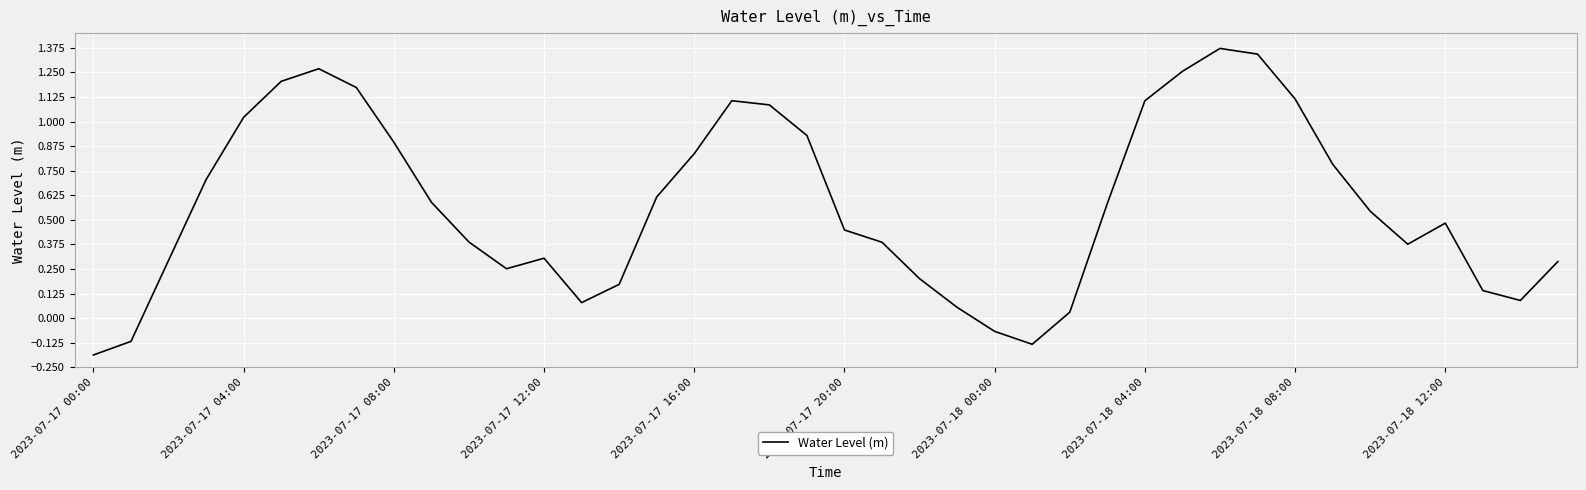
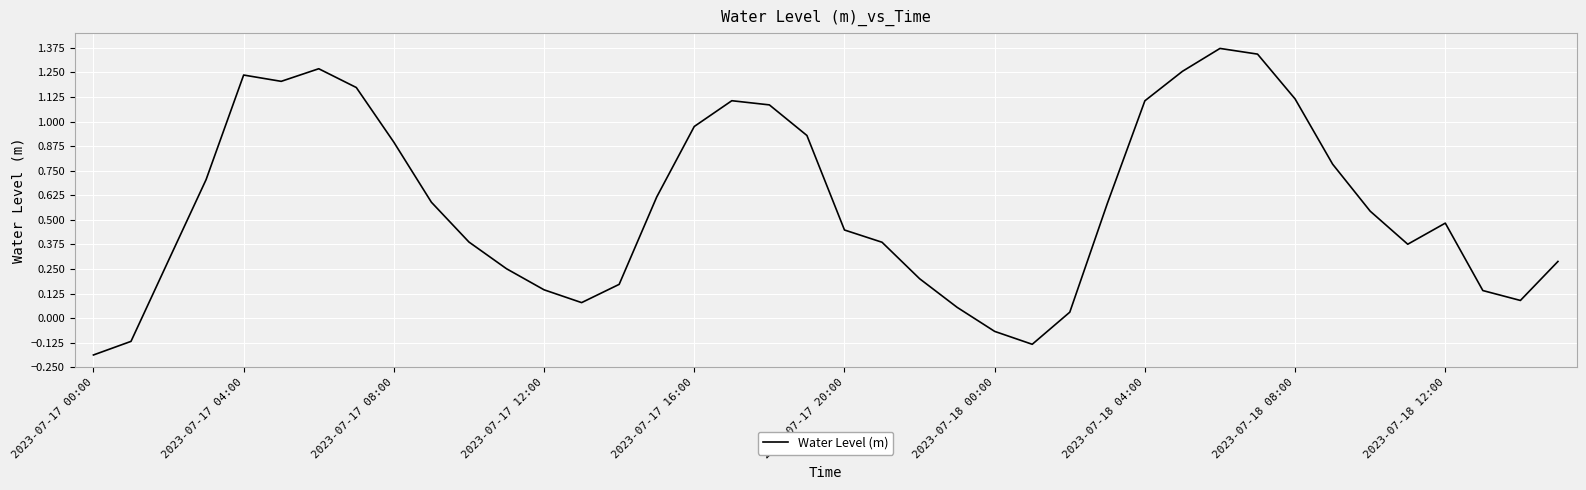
2023-07-17 04:00: 1.02 -> 1.24
2023-07-17 12:00: 0.30 -> 0.14
2023-07-17 16:00: 0.84 -> 0.98
